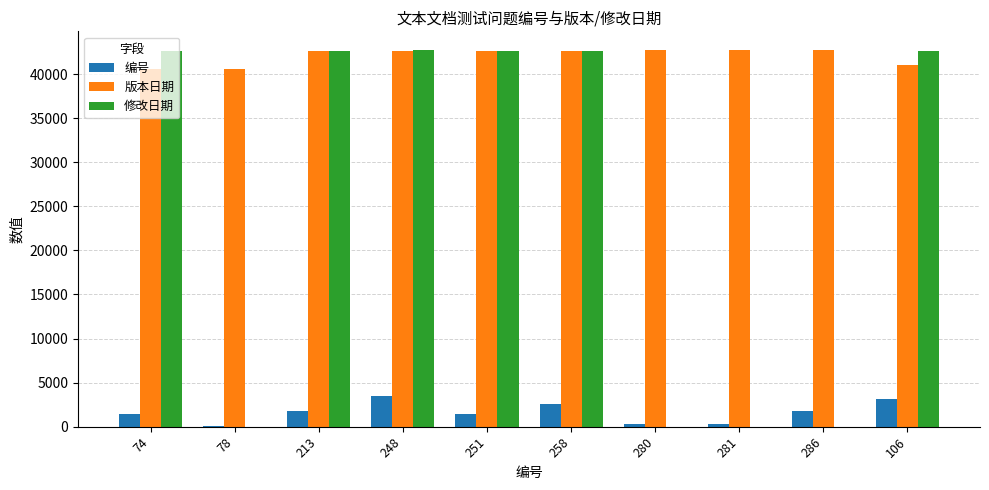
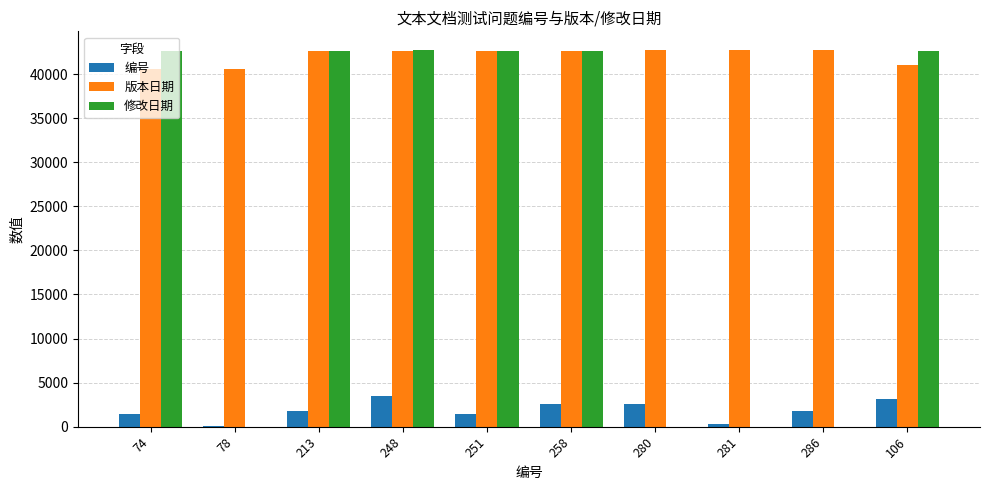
编号, 280: 0 -> 3000
